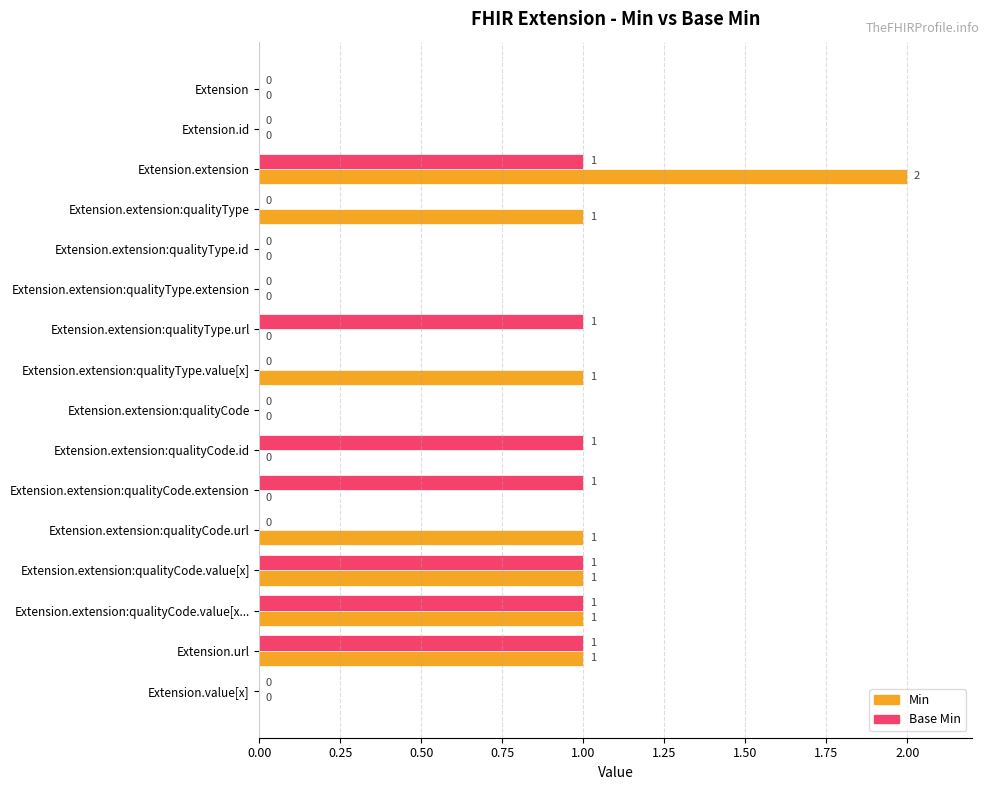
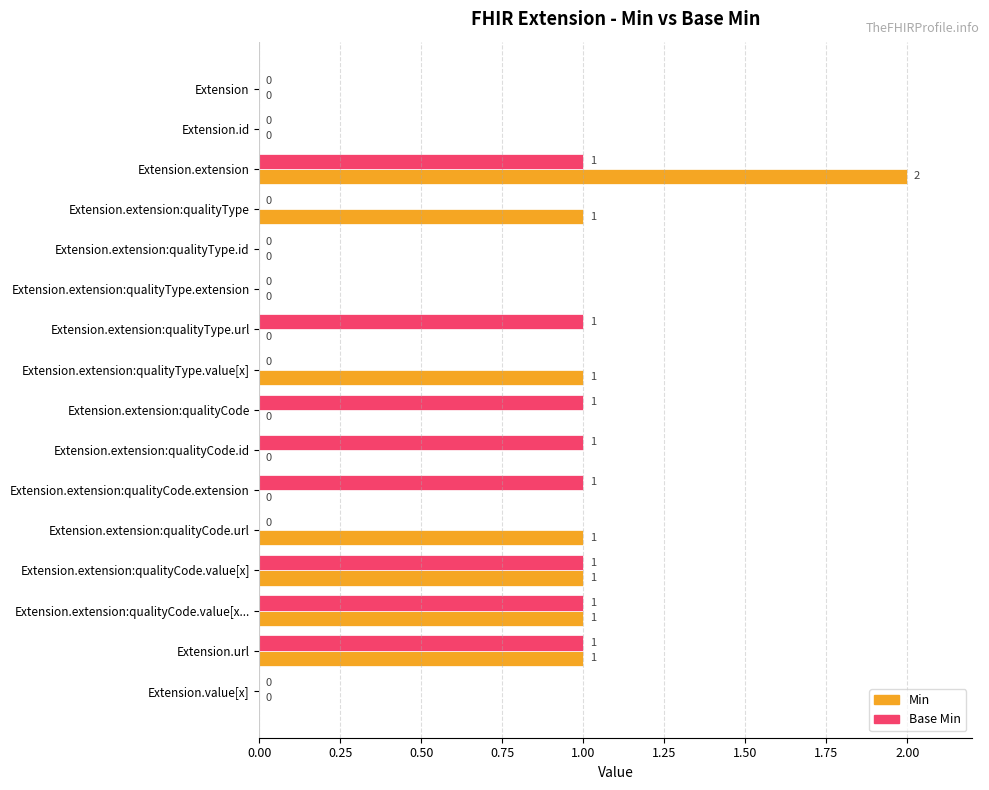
Base Min, Extension.extension:qualityCode: 0 -> 1
